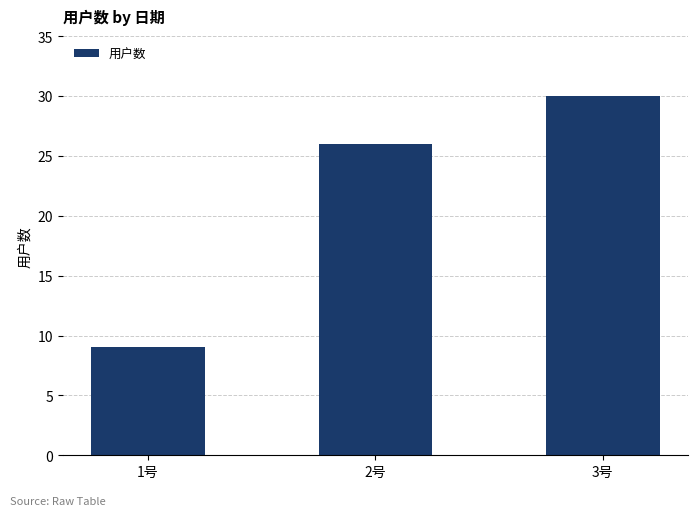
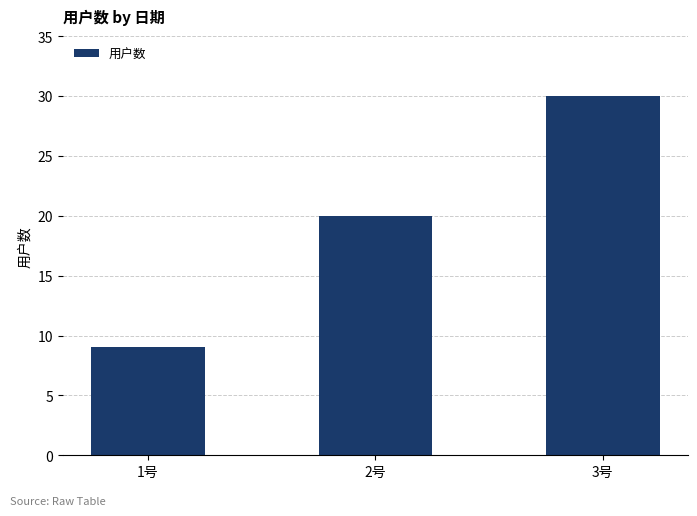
2号: 26 -> 20
